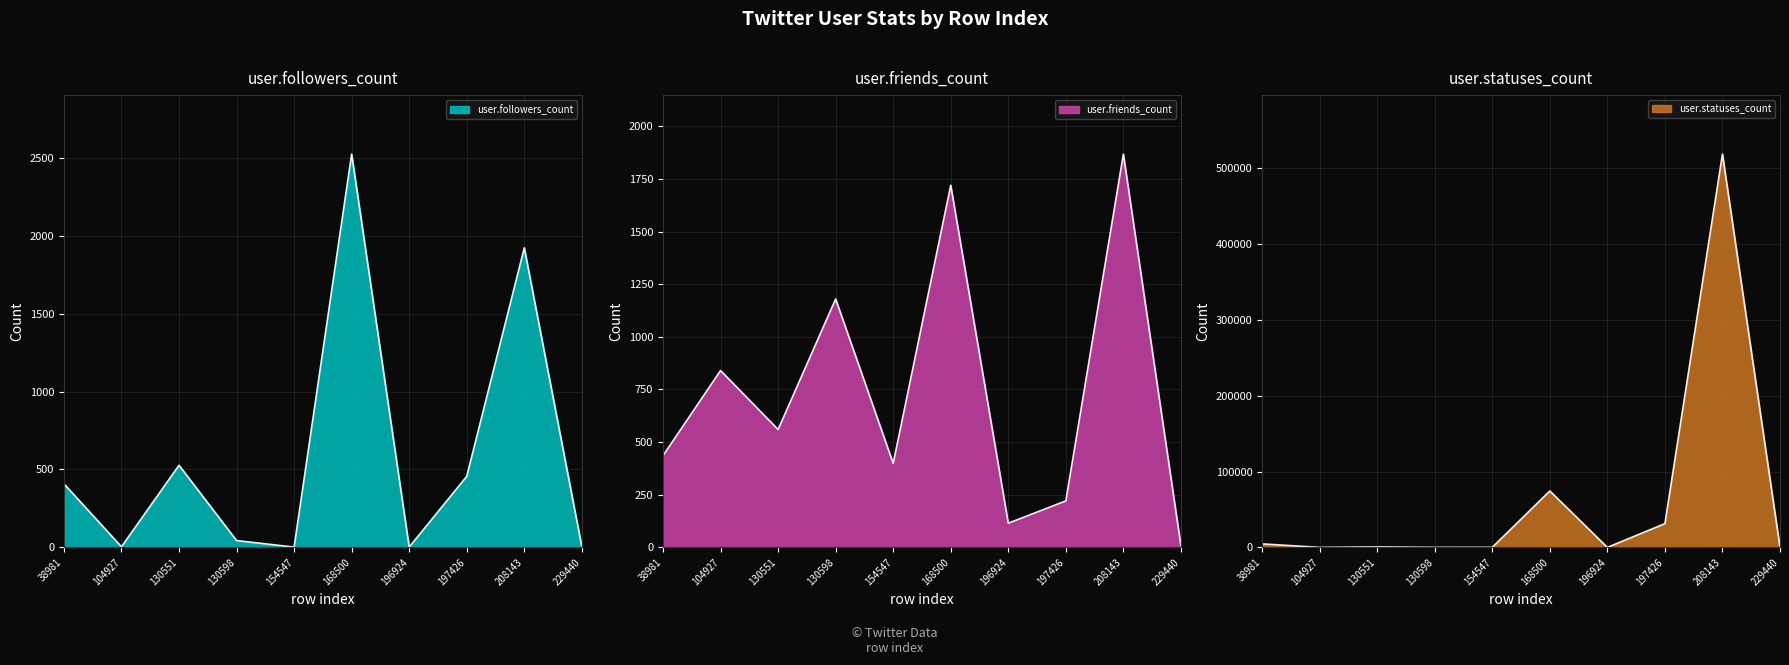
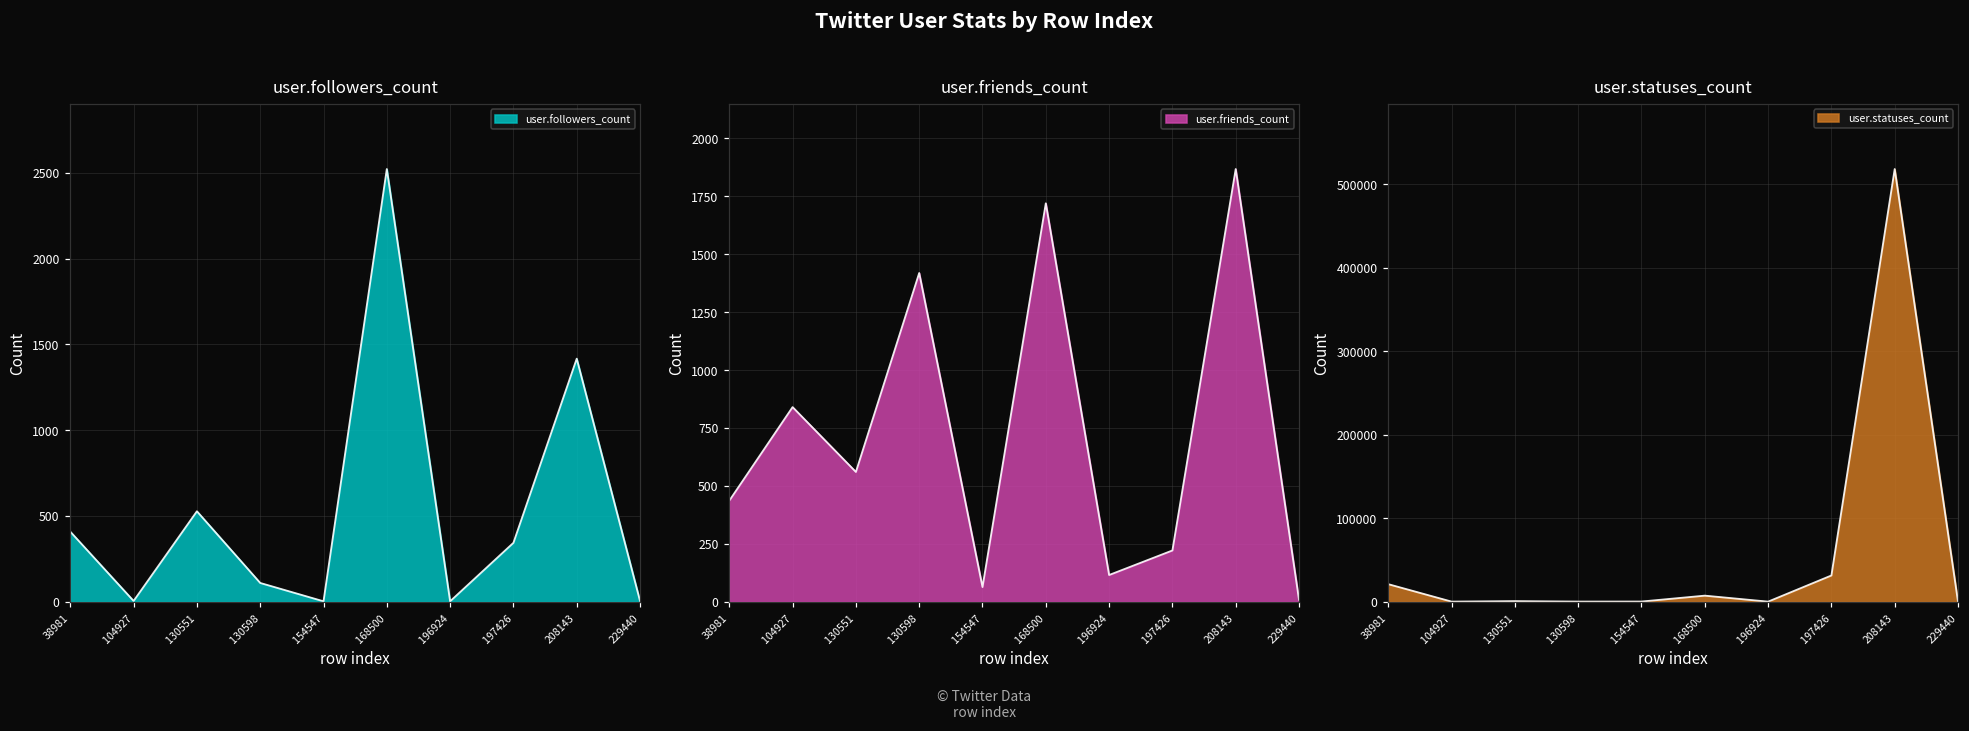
user.followers_count, 130598: 40 -> 110
user.followers_count, 197426: 460 -> 340
user.followers_count, 208143: 1920 -> 1420
user.friends_count, 130598: 1180 -> 1420
user.friends_count, 154547: 400 -> 60
user.statuses_count, 38981: 0 -> 20000
user.statuses_count, 168500: 70000 -> 10000
